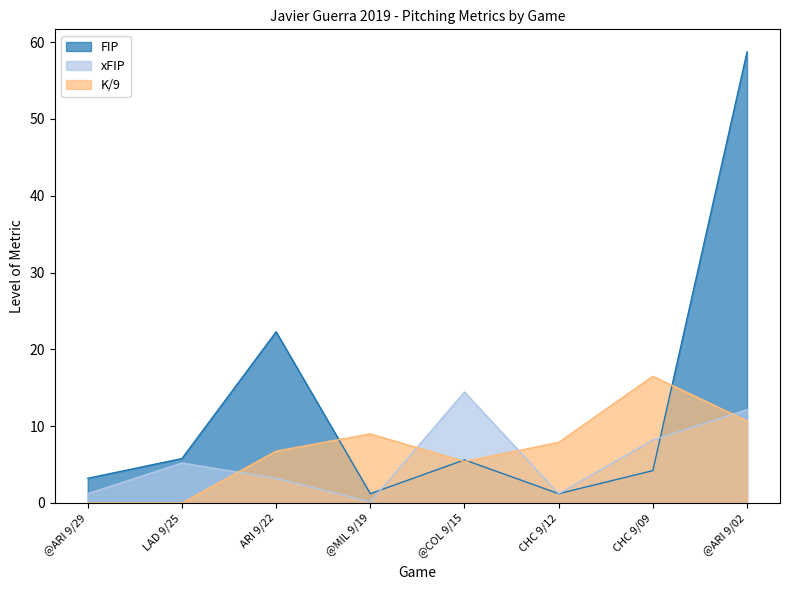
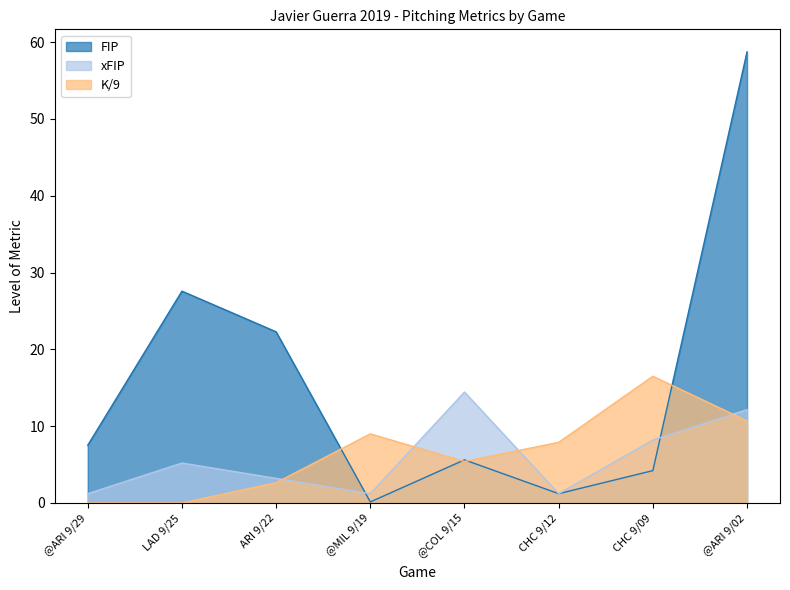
FIP, @ARI 9/29: 3 -> 8
FIP, LAD 9/25: 6 -> 28
K/9, ARI 9/22: 7 -> 3
FIP, @MIL 9/19: 1 -> 0
xFIP, @MIL 9/19: 0 -> 1
